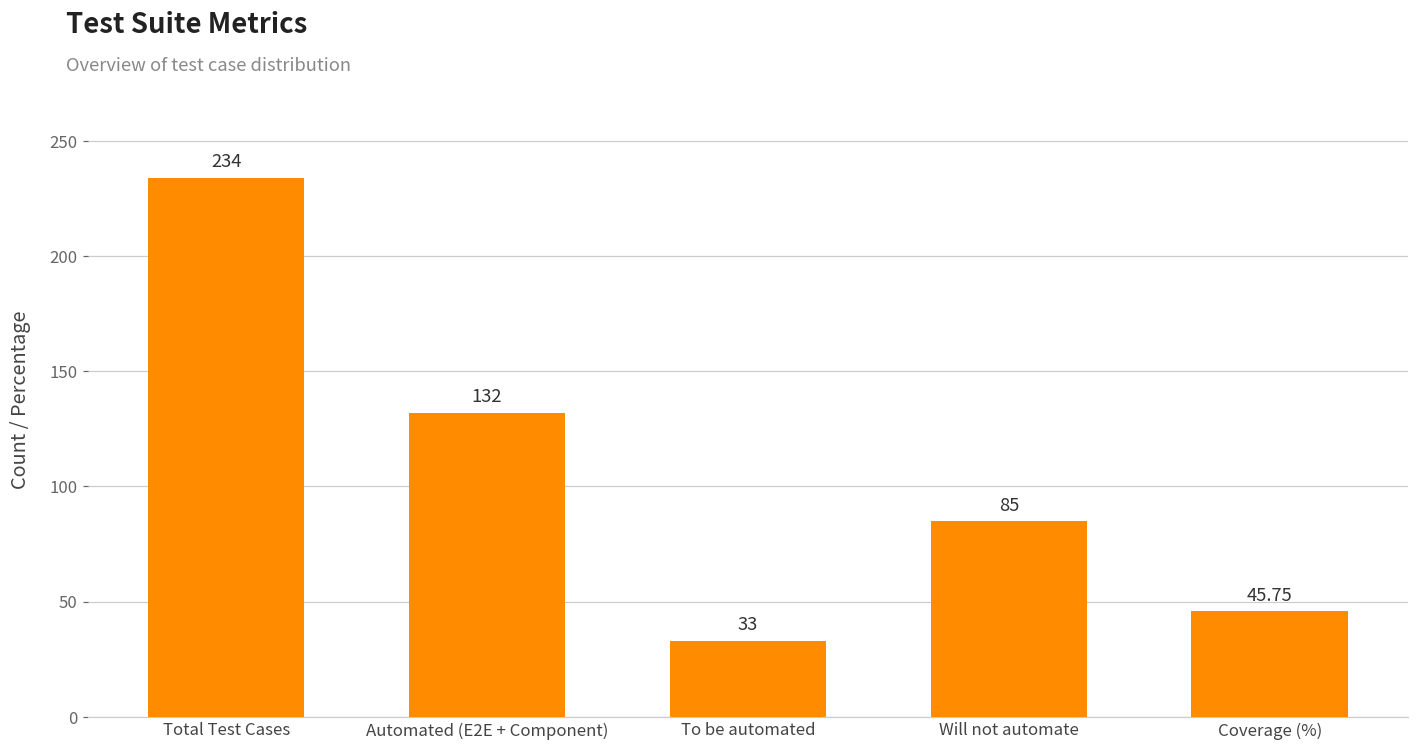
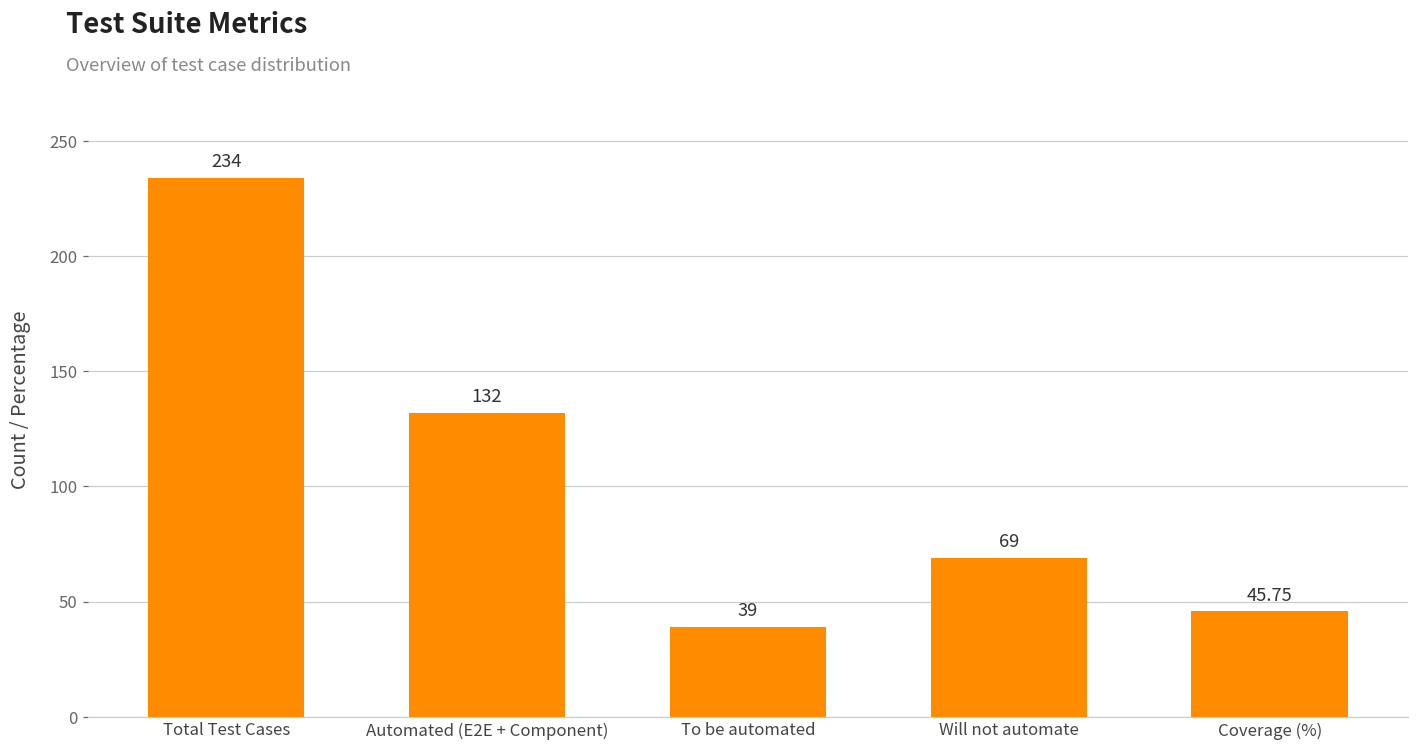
To be automated: 33 -> 39
Will not automate: 85 -> 69
